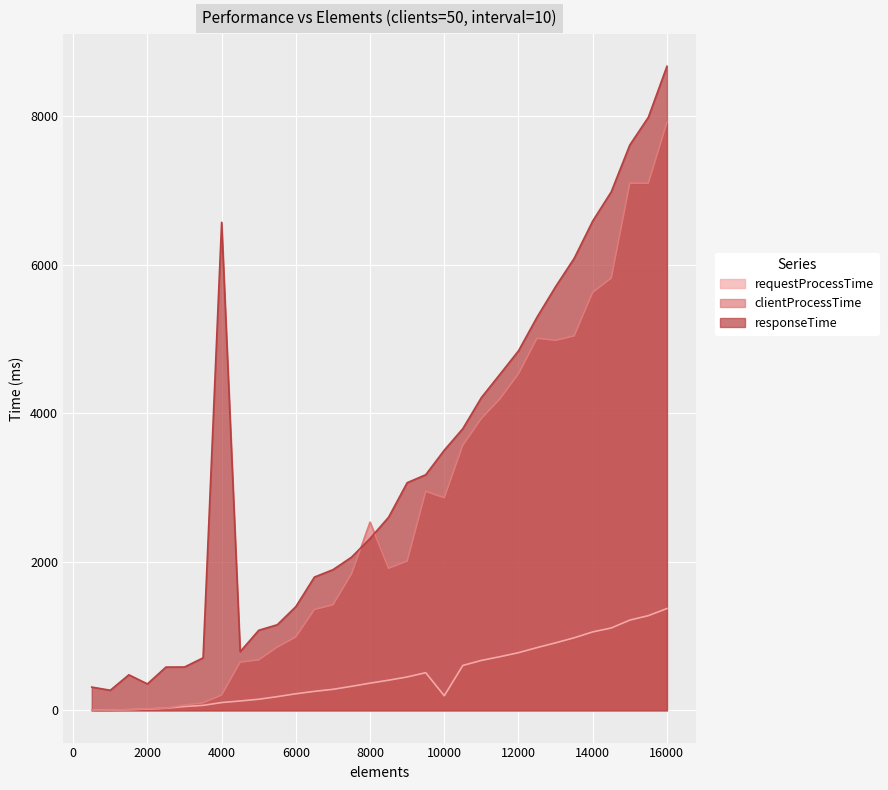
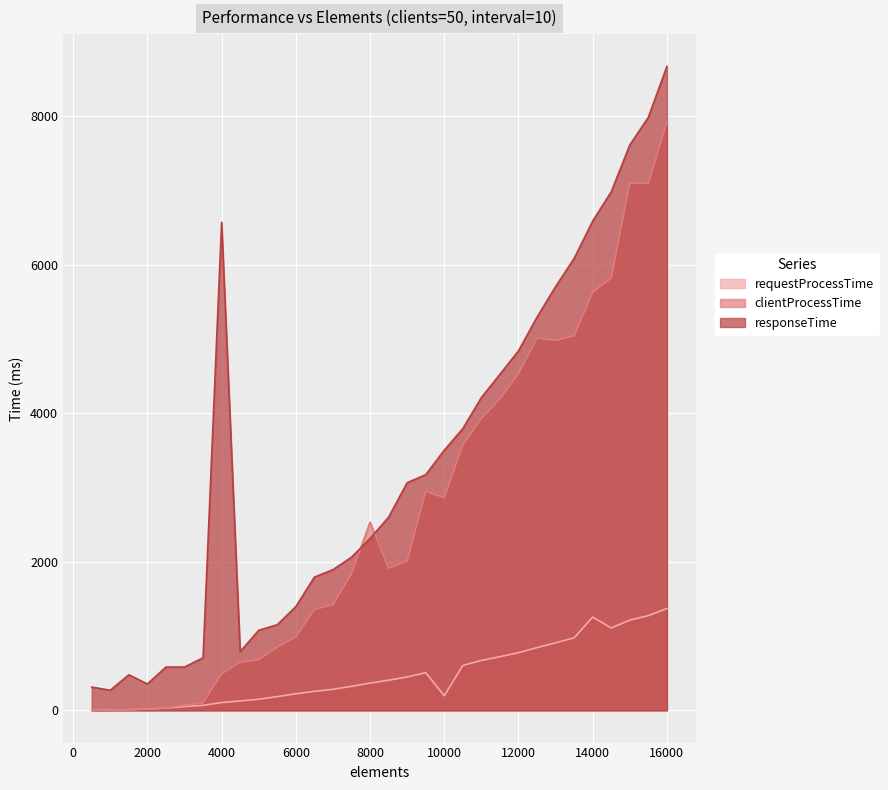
clientProcessTime, 4000: 200 -> 500
requestProcessTime, 14000: 1100 -> 1300
